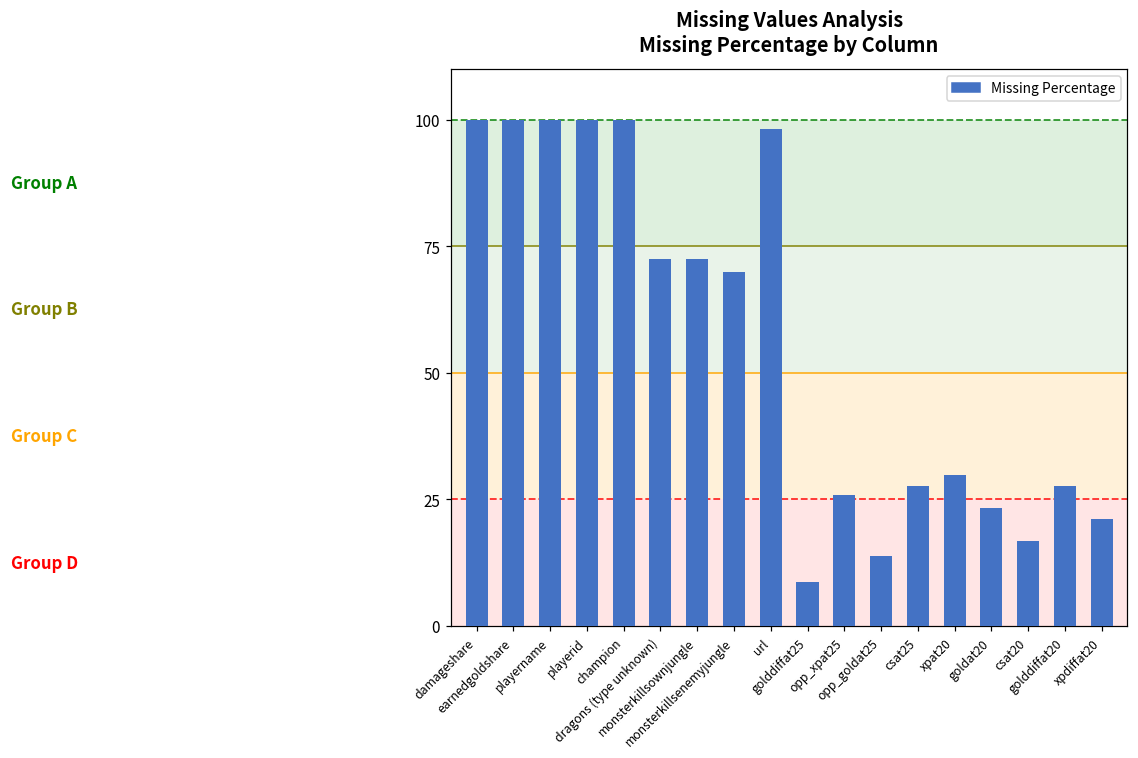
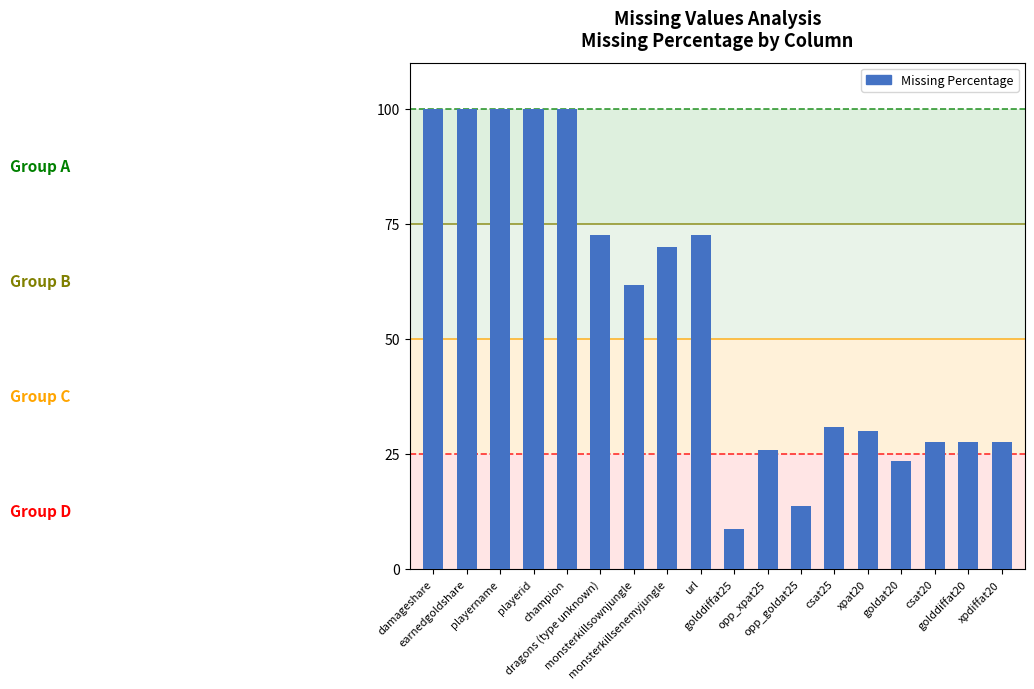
monsterkillsownjungle: 73 -> 62
url: 98 -> 73
csat25: 28 -> 31
csat20: 17 -> 28
xpdiffat20: 21 -> 28
